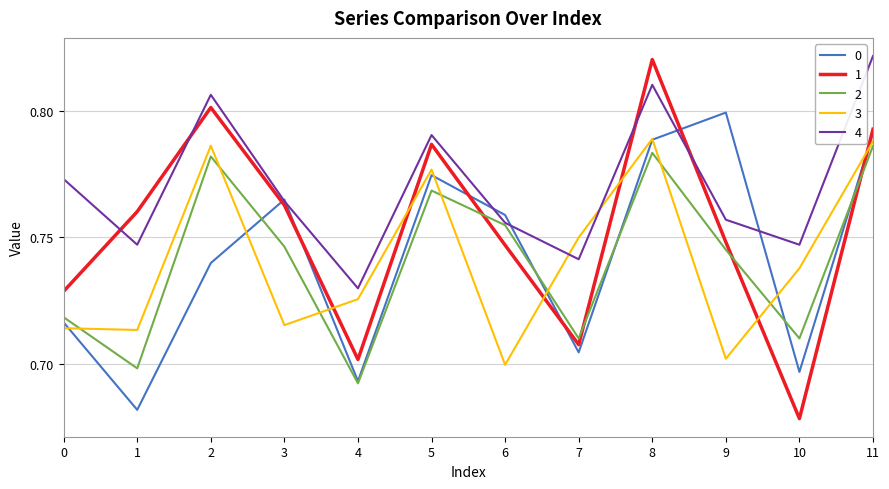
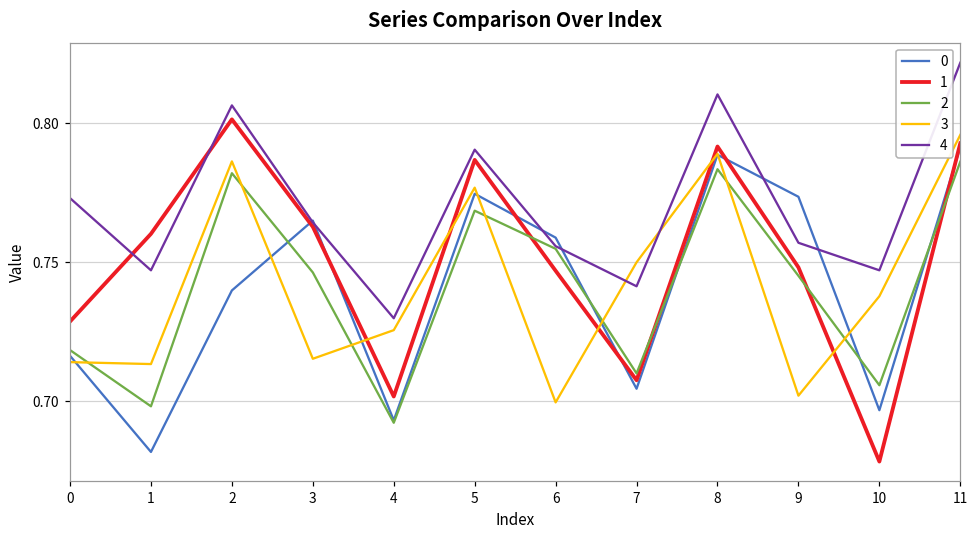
1, 8: 0.820 -> 0.792
0, 9: 0.799 -> 0.774
2, 10: 0.710 -> 0.706
3, 11: 0.788 -> 0.796
